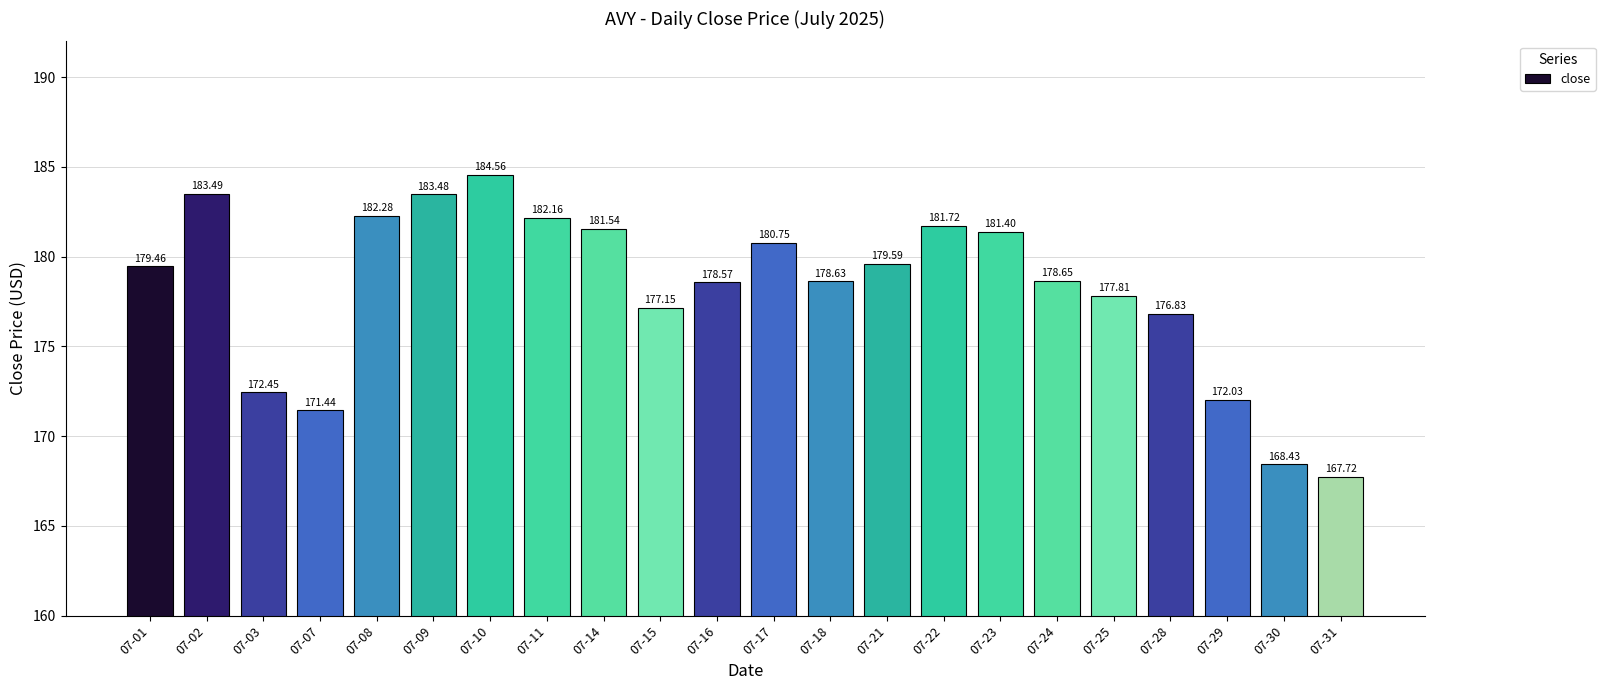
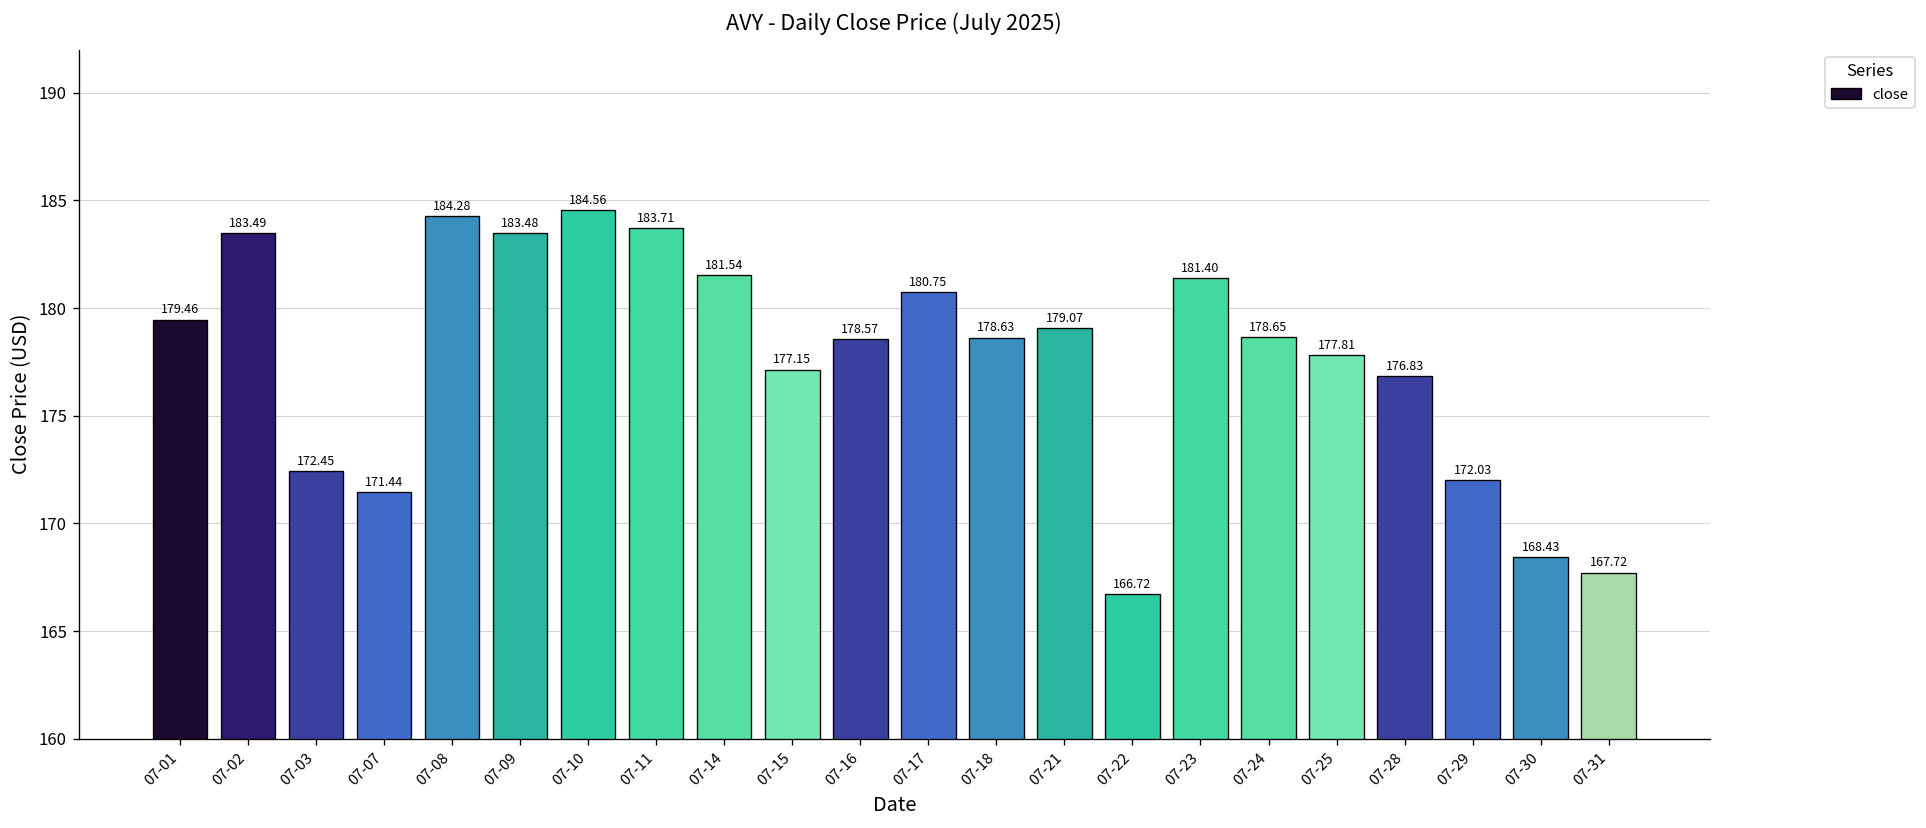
07-08: 182.28 -> 184.28
07-11: 182.16 -> 183.71
07-21: 179.59 -> 179.07
07-22: 181.72 -> 166.72
